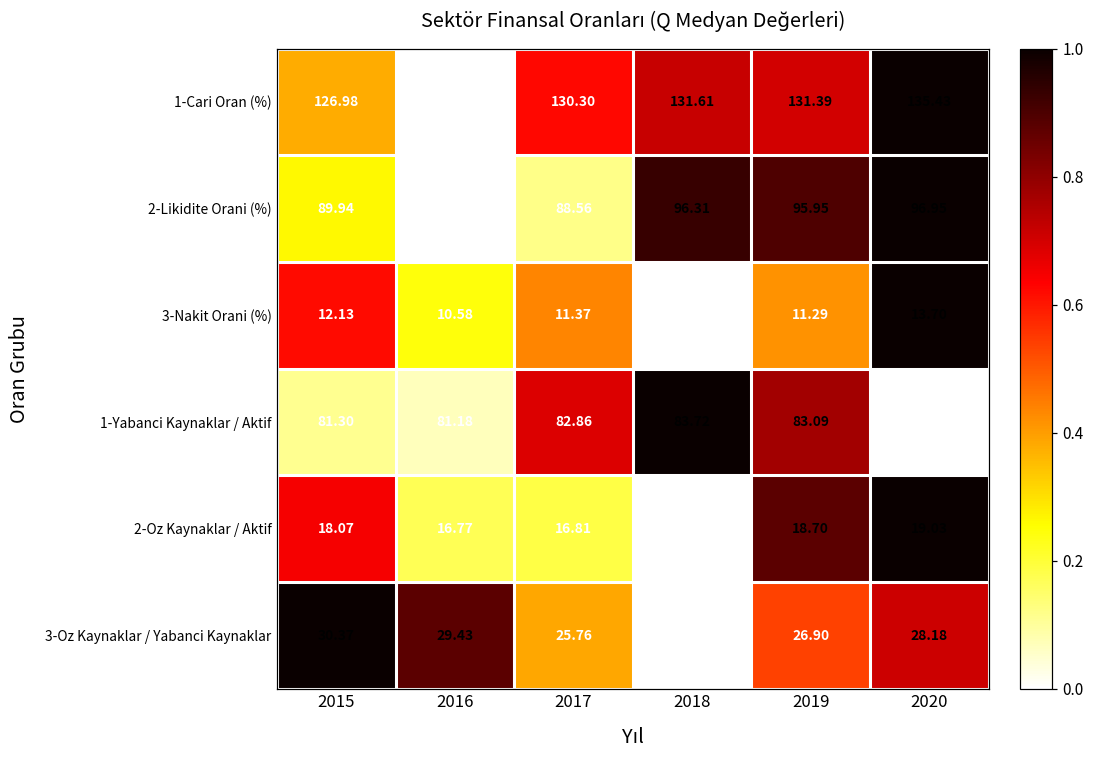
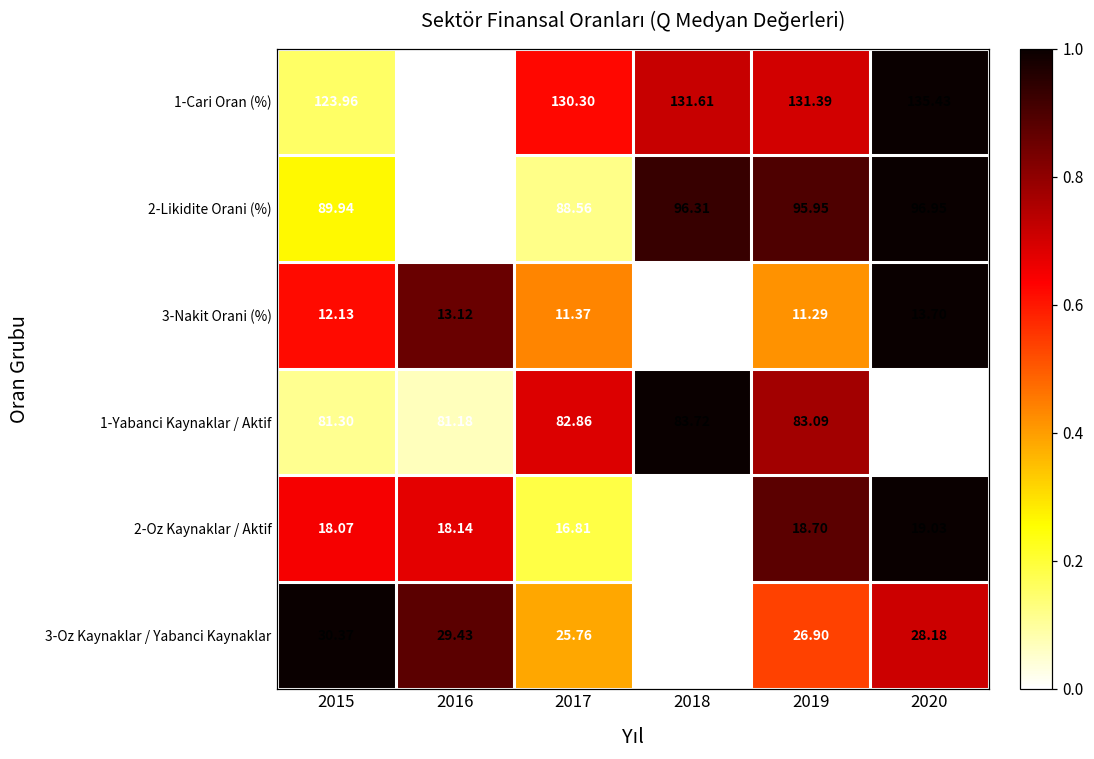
1-Cari Oran (%), 2015: 126.98 -> 123.96
3-Nakit Orani (%), 2016: 10.58 -> 13.12
2-Oz Kaynaklar / Aktif, 2016: 16.77 -> 18.14
